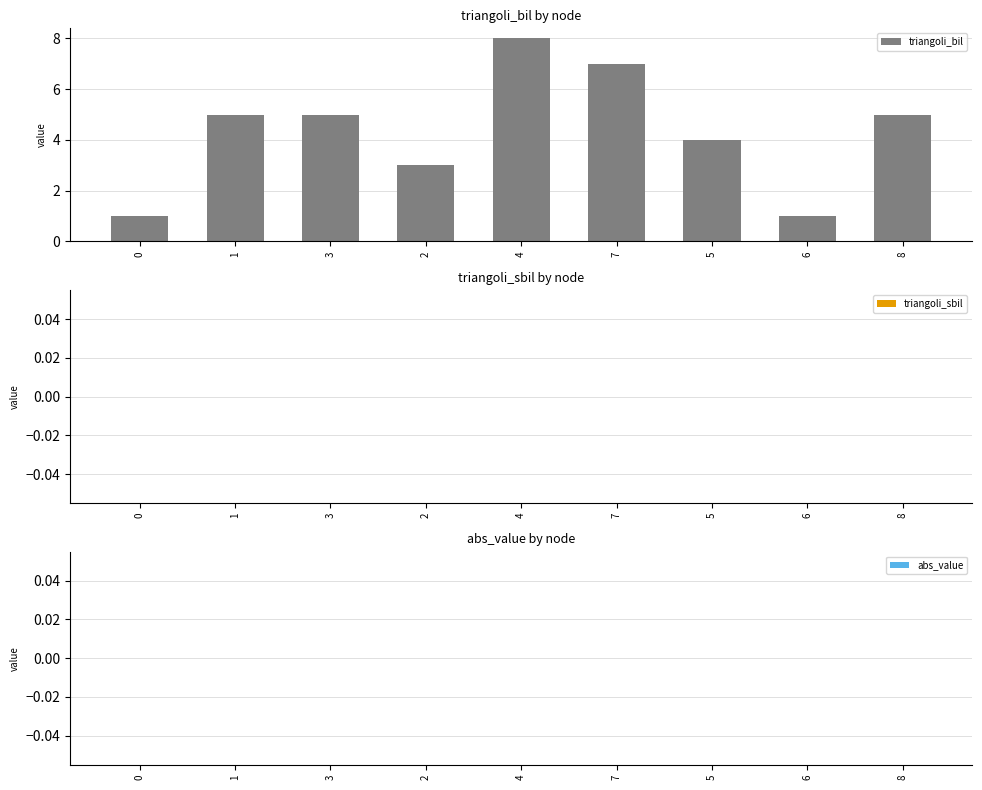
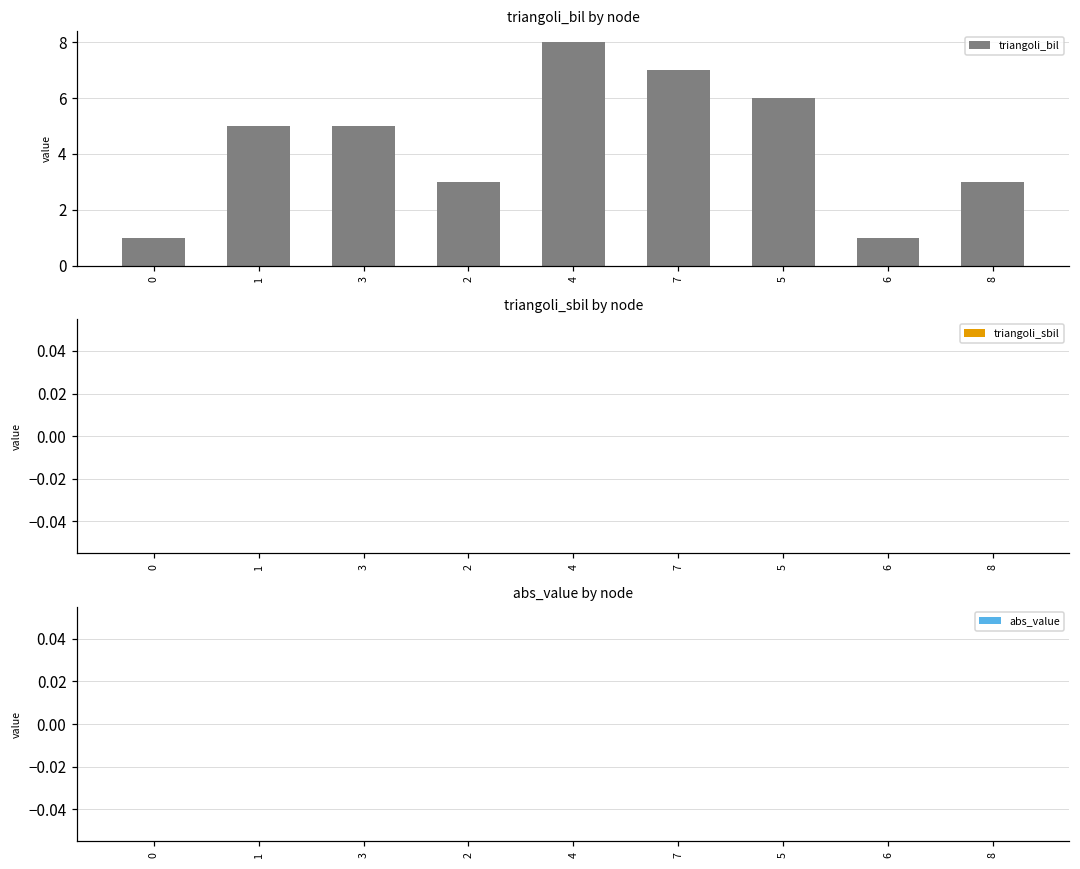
triangoli_bil by node, 5: 4 -> 6
triangoli_bil by node, 8: 5 -> 3
